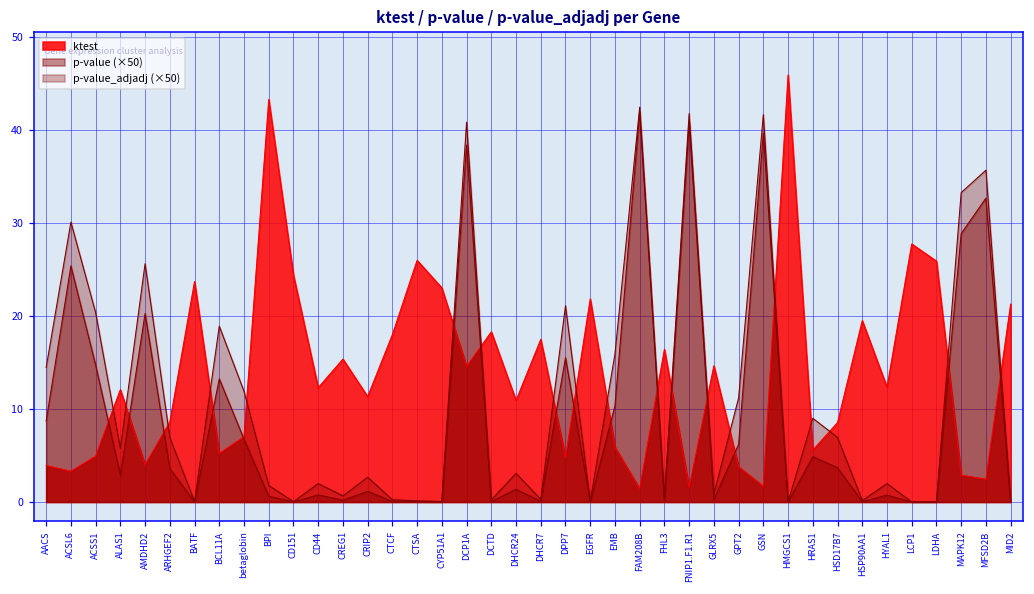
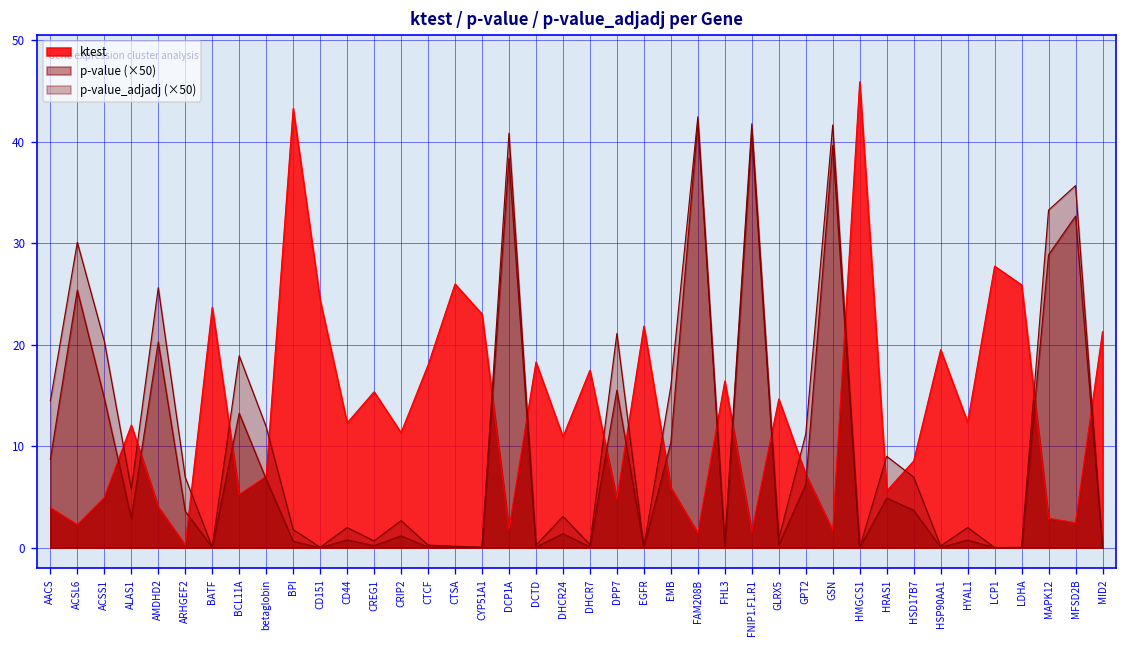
ktest, ACSL6: 3 -> 2
ktest, ARHGEF2: 9 -> 0
ktest, DCP1A: 15 -> 2
ktest, GPT2: 4 -> 7
